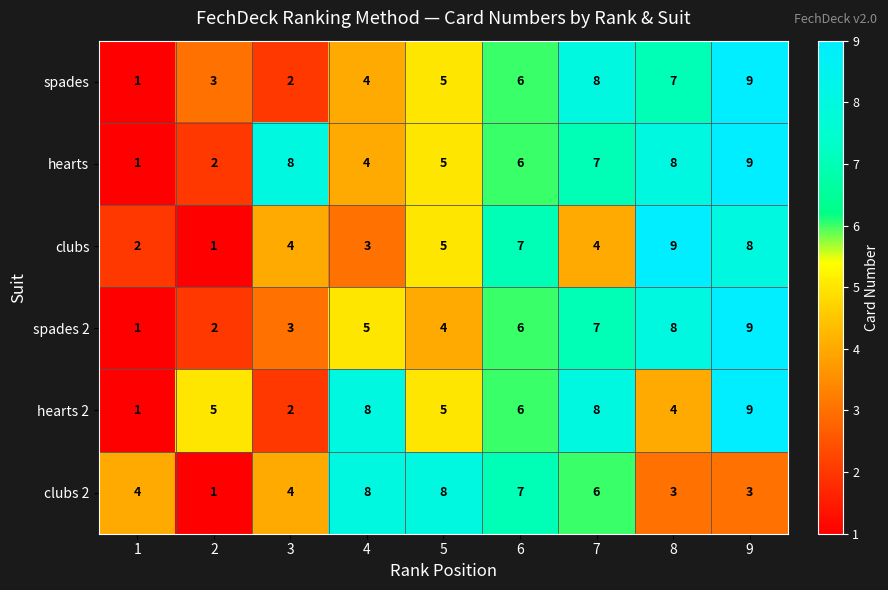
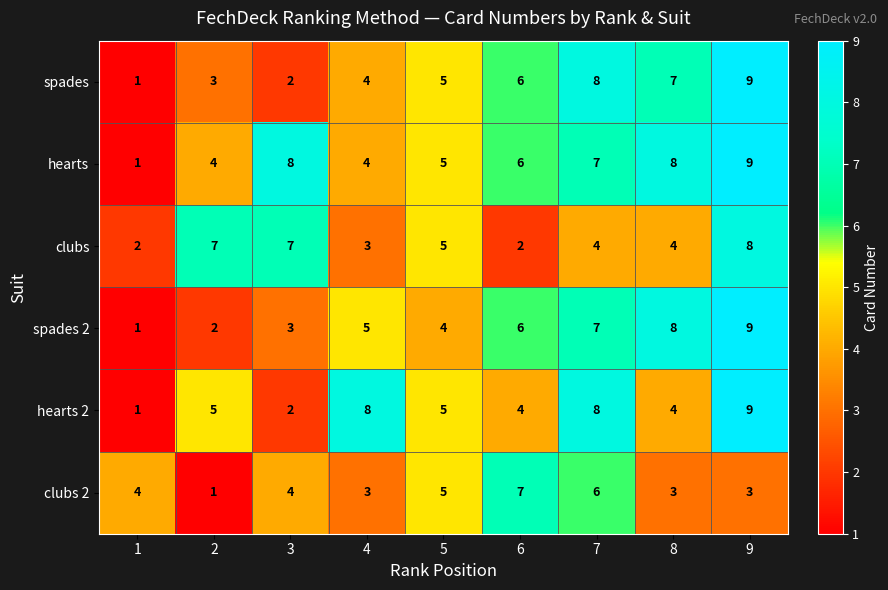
hearts, 2: 2 -> 4
clubs, 2: 1 -> 7
clubs, 3: 4 -> 7
clubs, 6: 7 -> 2
clubs, 8: 9 -> 4
hearts 2, 6: 6 -> 4
clubs 2, 4: 8 -> 3
clubs 2, 5: 8 -> 5
